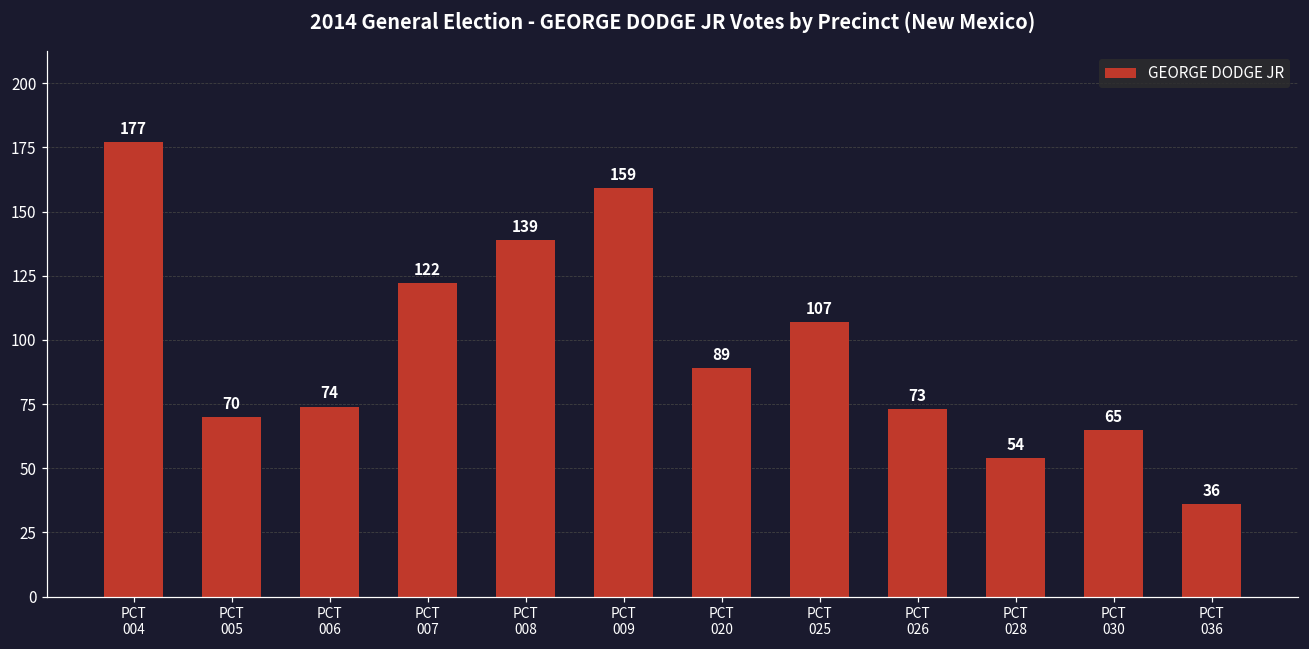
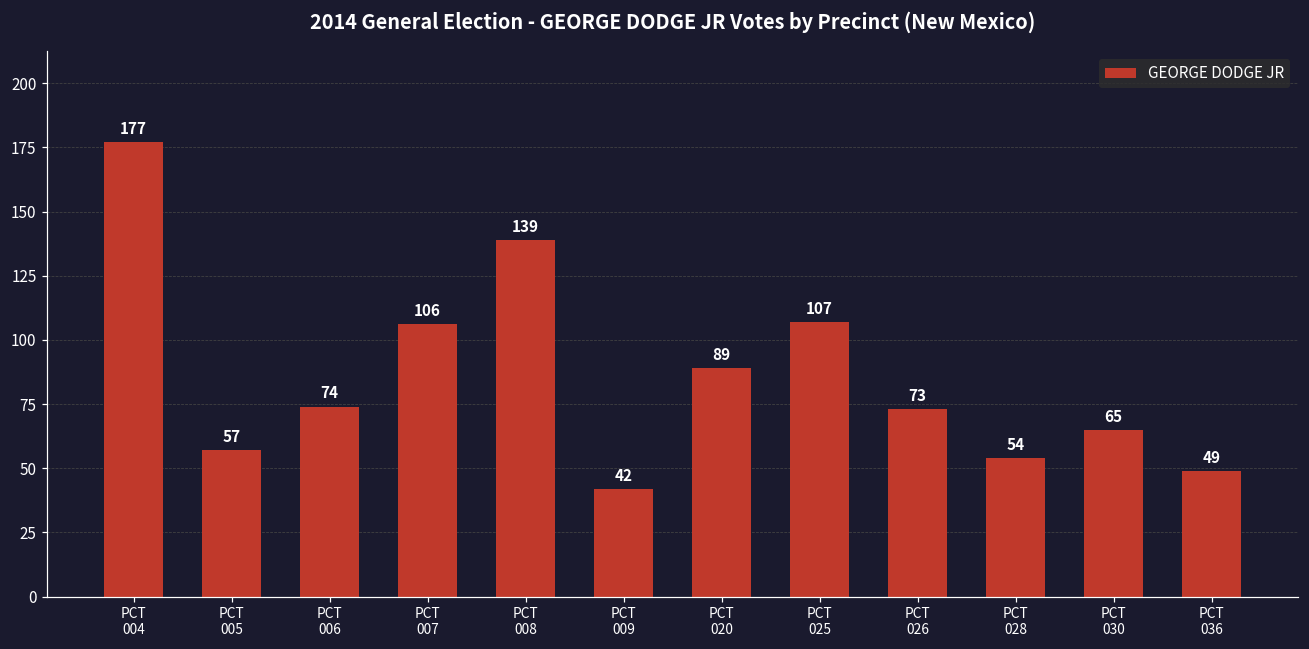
PCT 005: 70 -> 57
PCT 007: 122 -> 106
PCT 009: 159 -> 42
PCT 036: 36 -> 49
